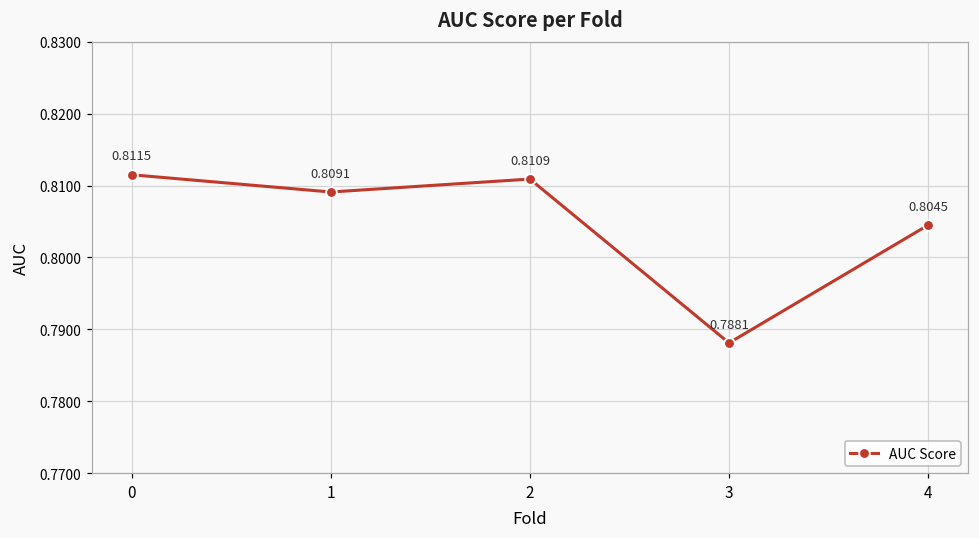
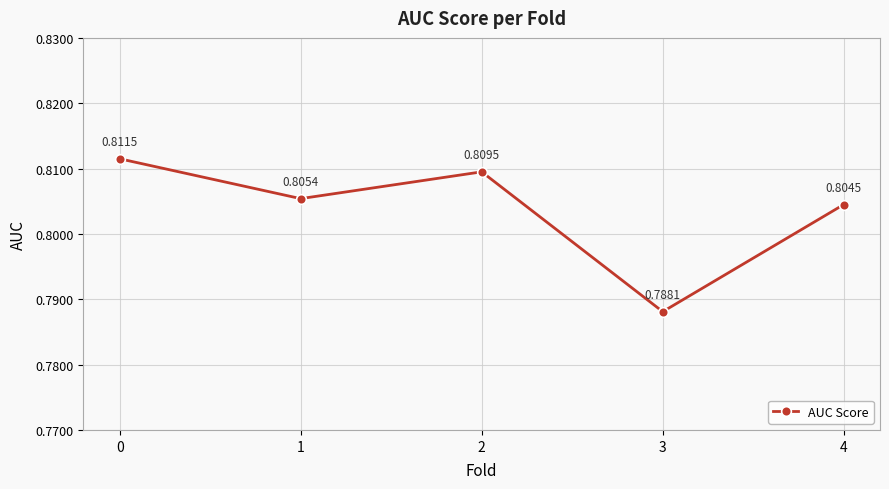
1: 0.8091 -> 0.8054
2: 0.8109 -> 0.8095
